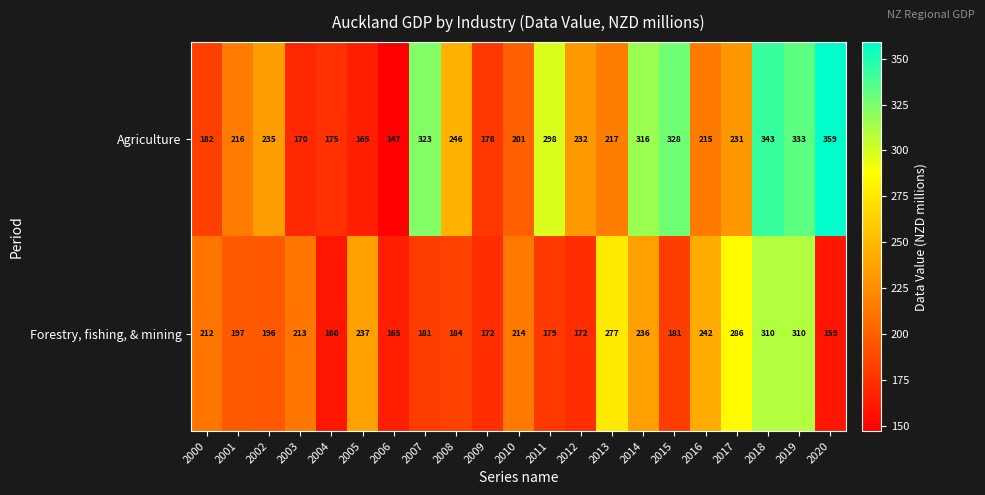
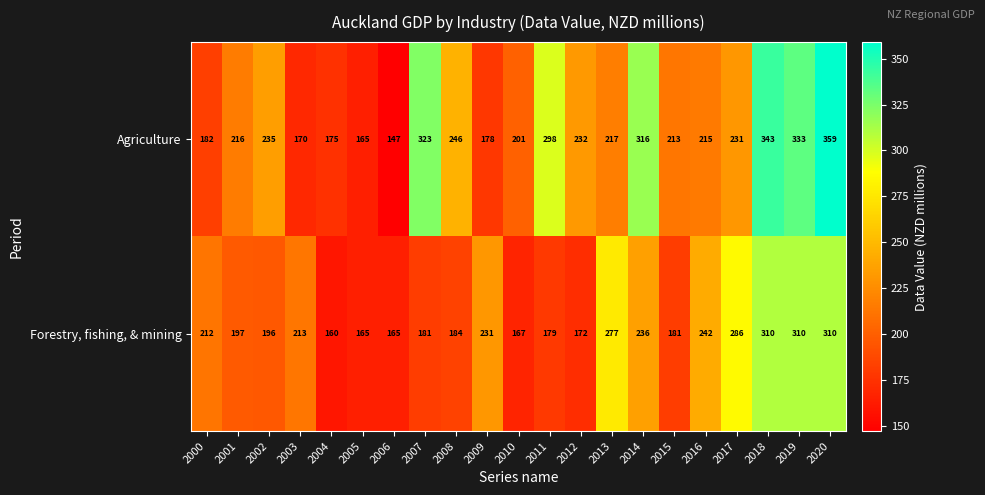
Agriculture, 2015: 328 -> 213
Forestry, fishing, & mining, 2005: 237 -> 165
Forestry, fishing, & mining, 2009: 172 -> 231
Forestry, fishing, & mining, 2010: 214 -> 167
Forestry, fishing, & mining, 2020: 159 -> 310
